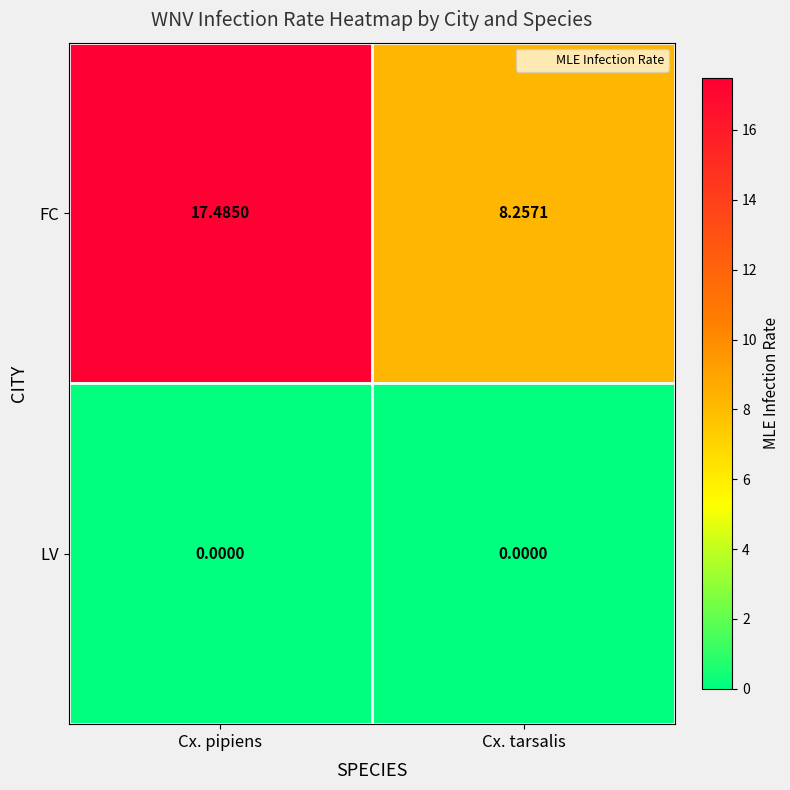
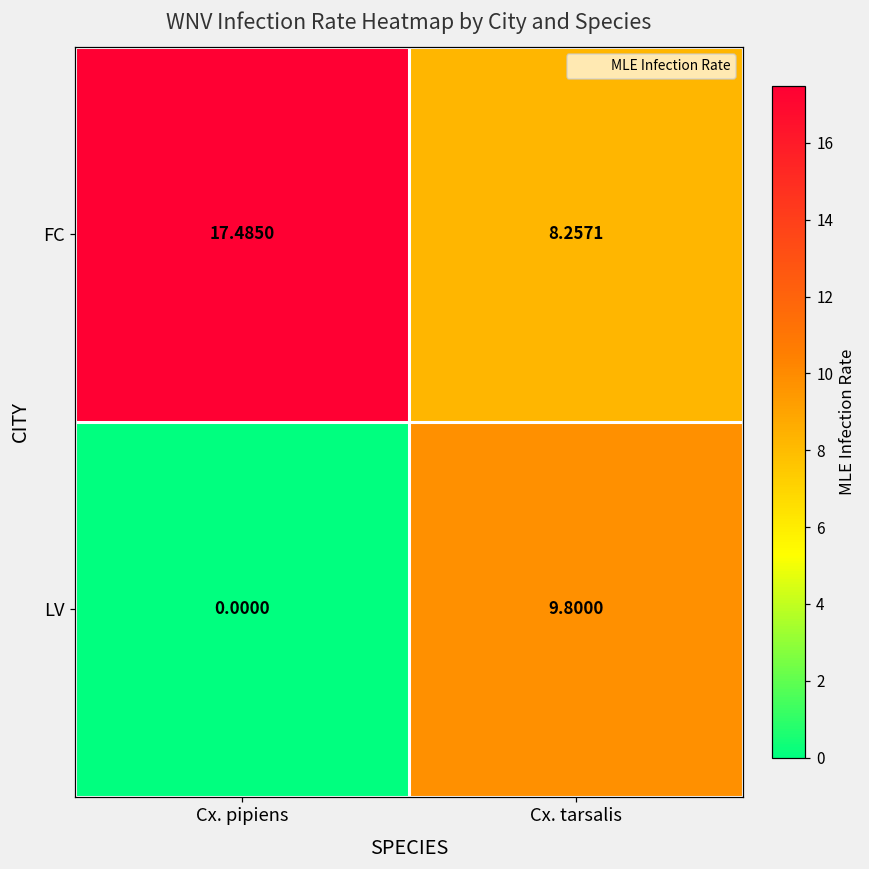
LV, Cx. tarsalis: 0.0000 -> 9.8000
